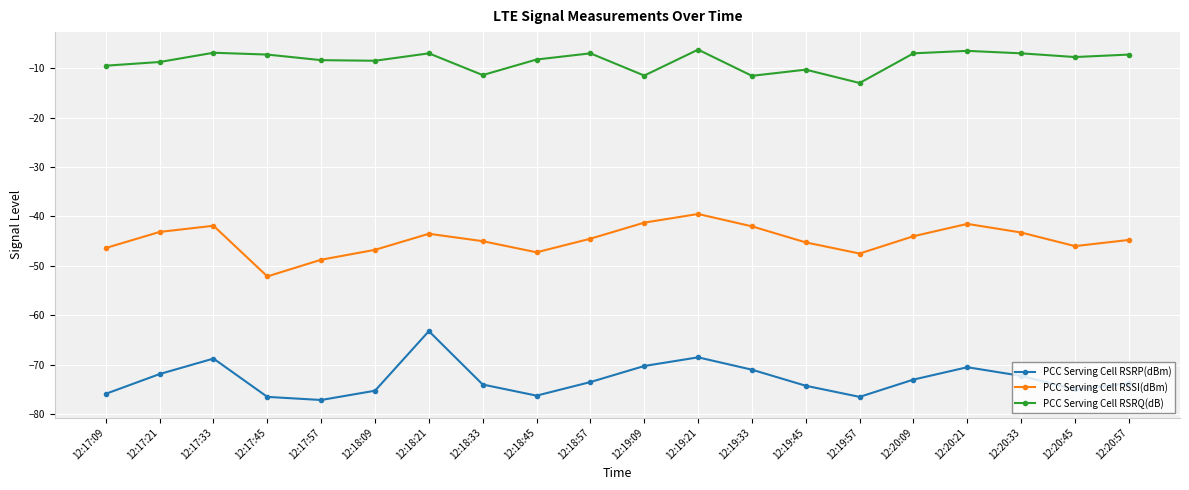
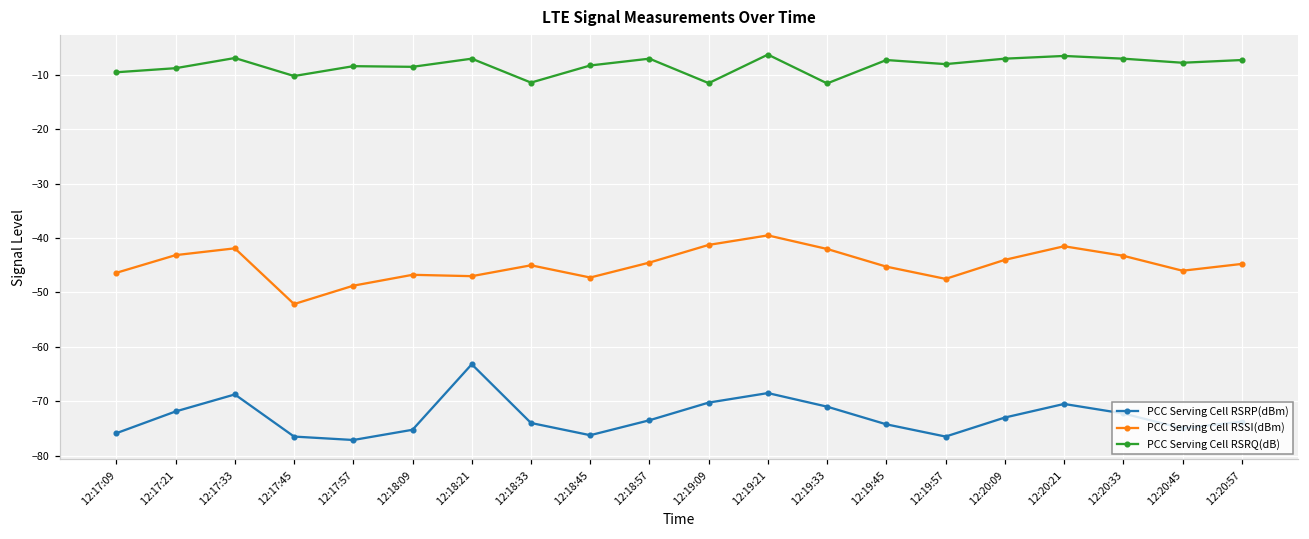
PCC Serving Cell RSRQ(dB), 12:17:45: -7 -> -10
PCC Serving Cell RSSI(dBm), 12:18:21: -44 -> -47
PCC Serving Cell RSRQ(dB), 12:19:45: -10 -> -7
PCC Serving Cell RSRQ(dB), 12:19:57: -13 -> -8
